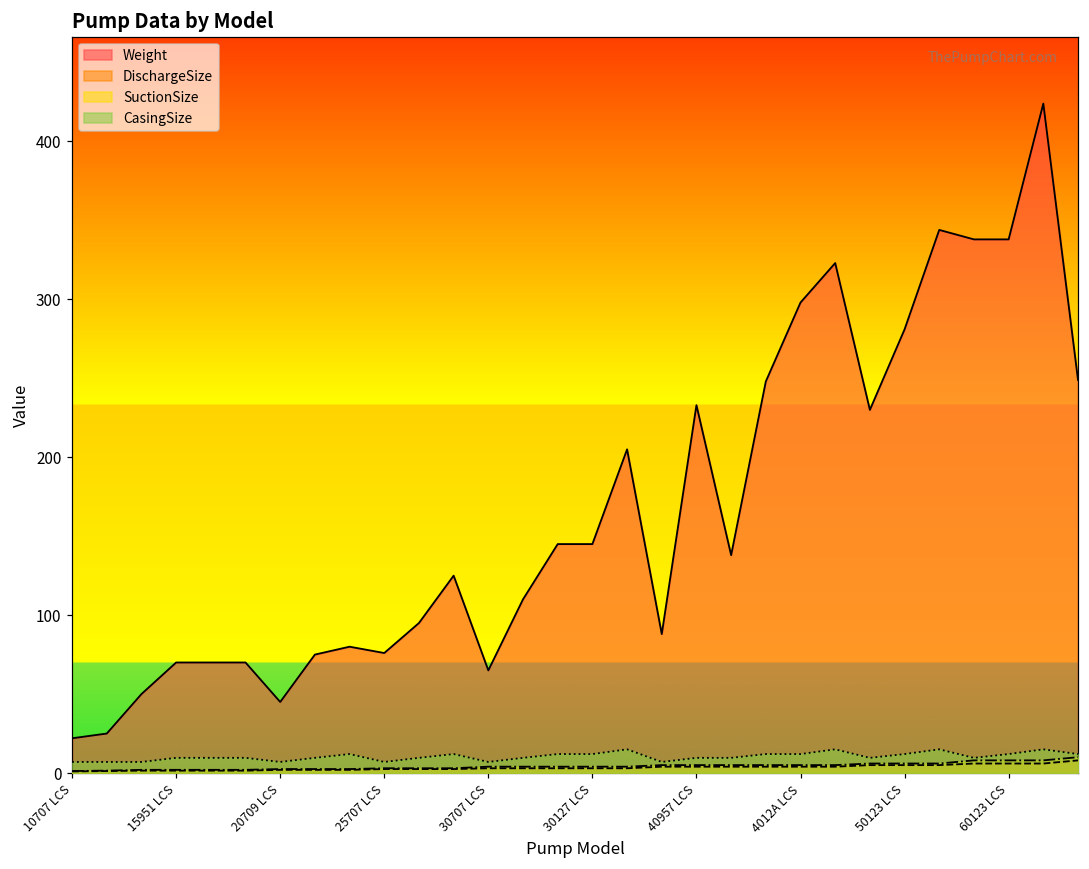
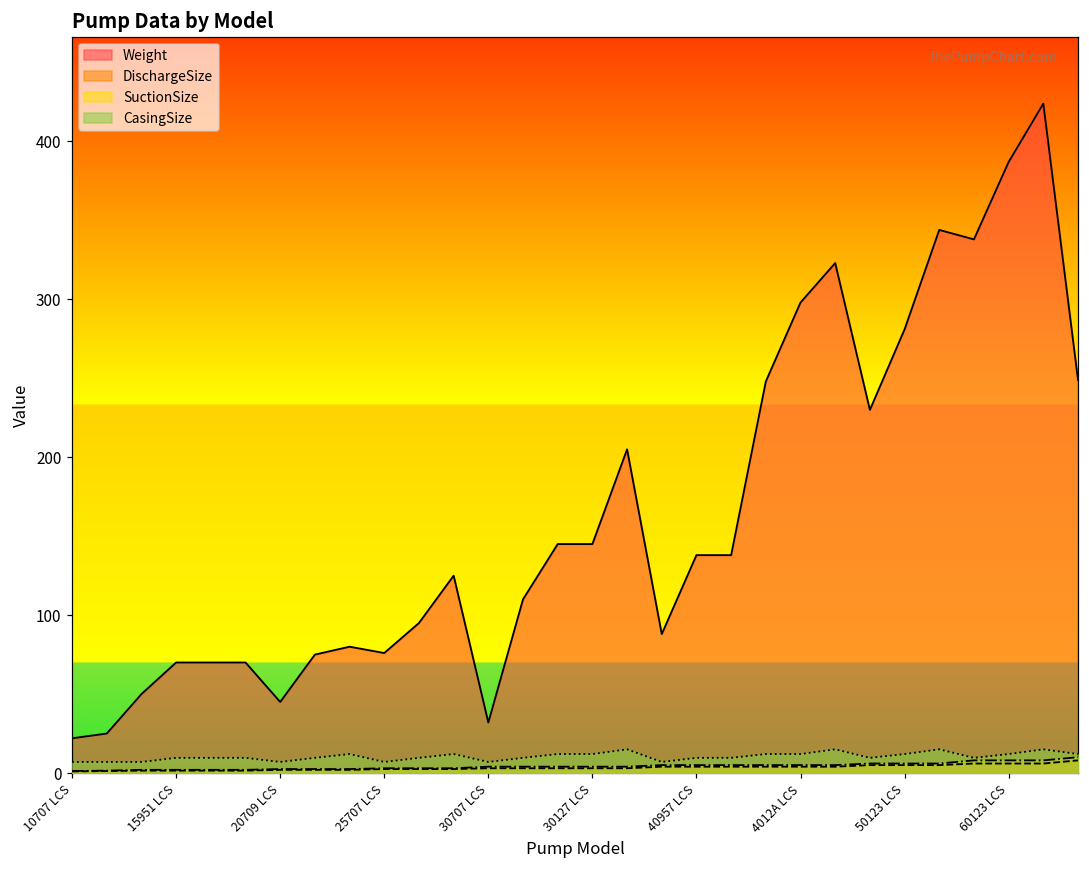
Weight, 30707 LCS: 65 -> 32
Weight, 40957 LCS: 233 -> 138
Weight, 60123 LCS: 338 -> 387
